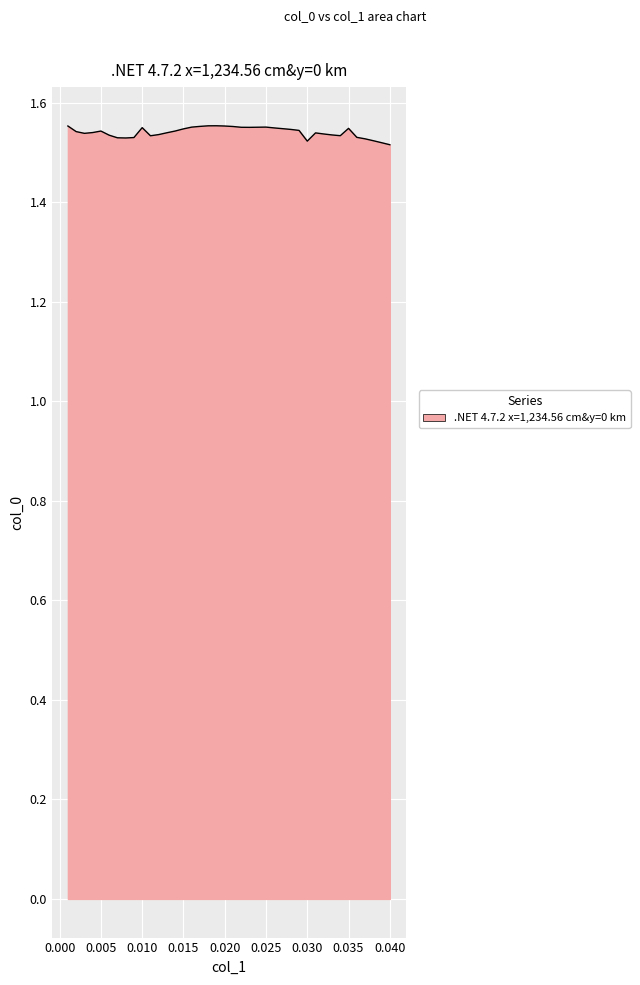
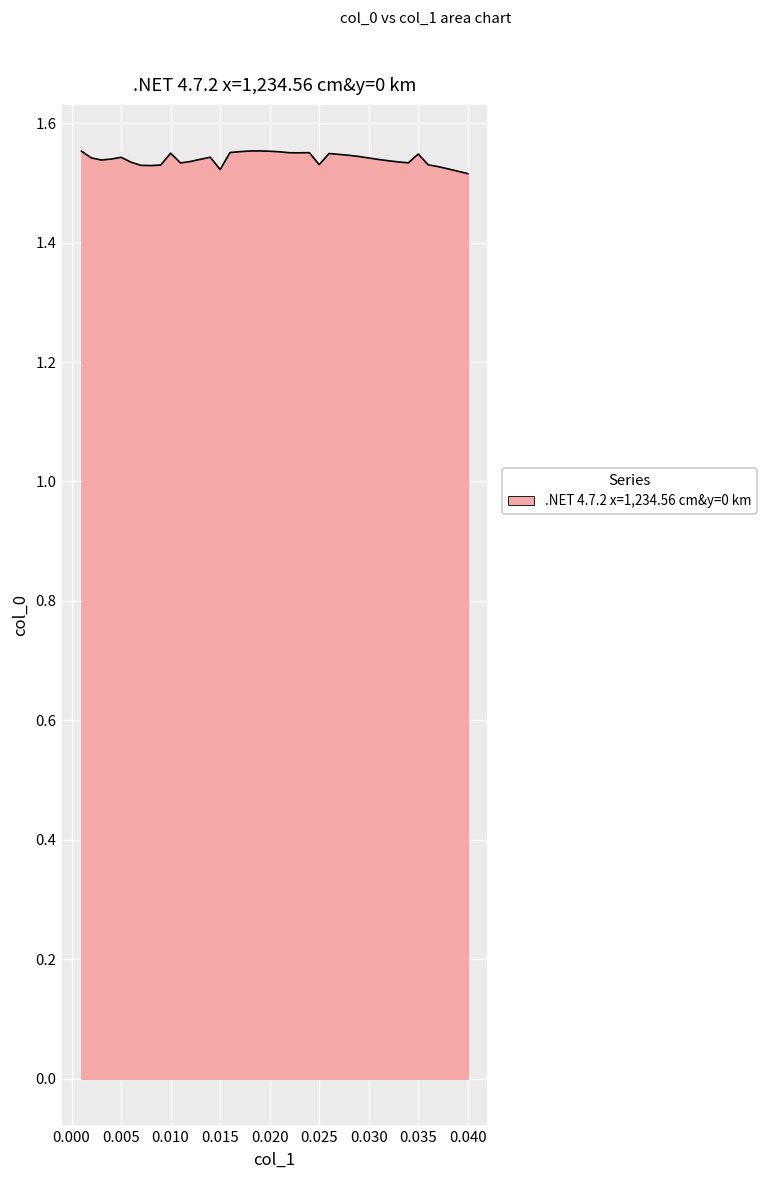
0.015: 1.55 -> 1.52
0.025: 1.55 -> 1.53
0.030: 1.52 -> 1.54
